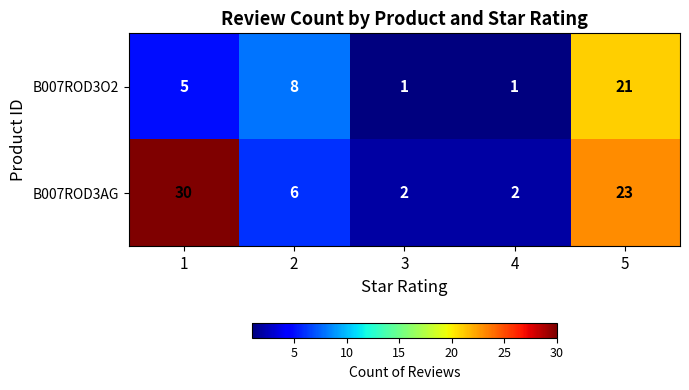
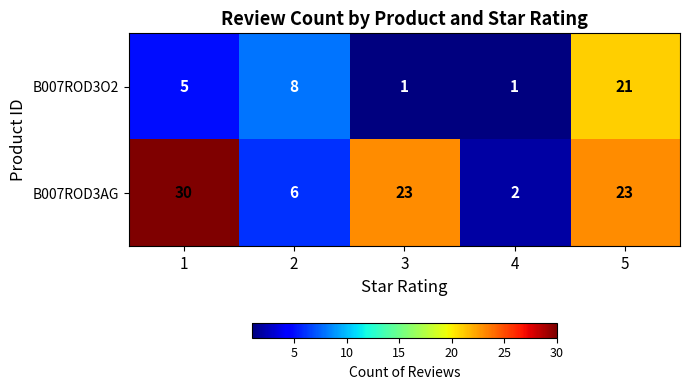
B007ROD3AG, 3: 2 -> 23
